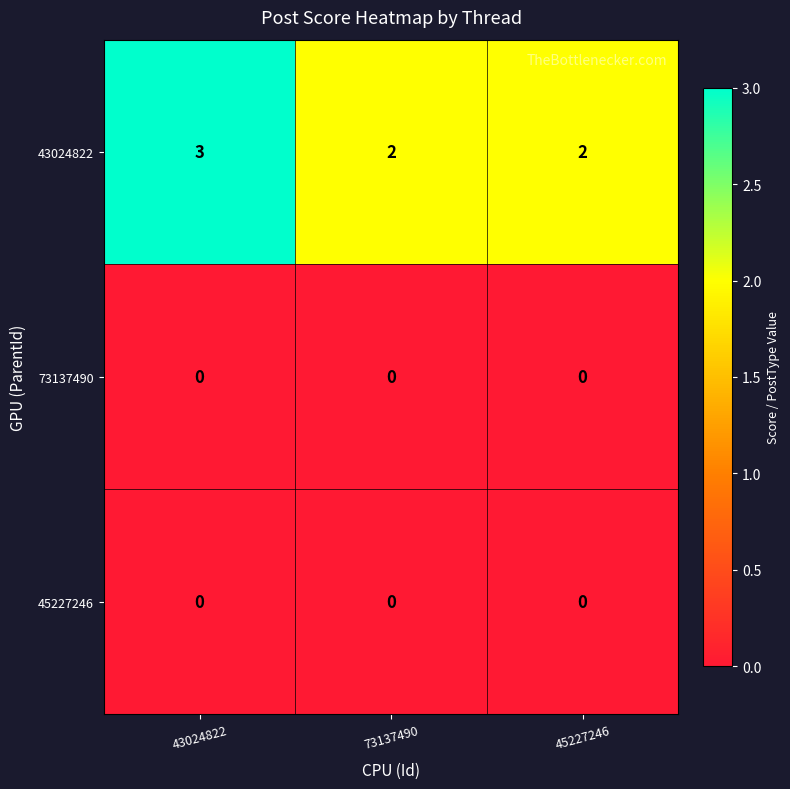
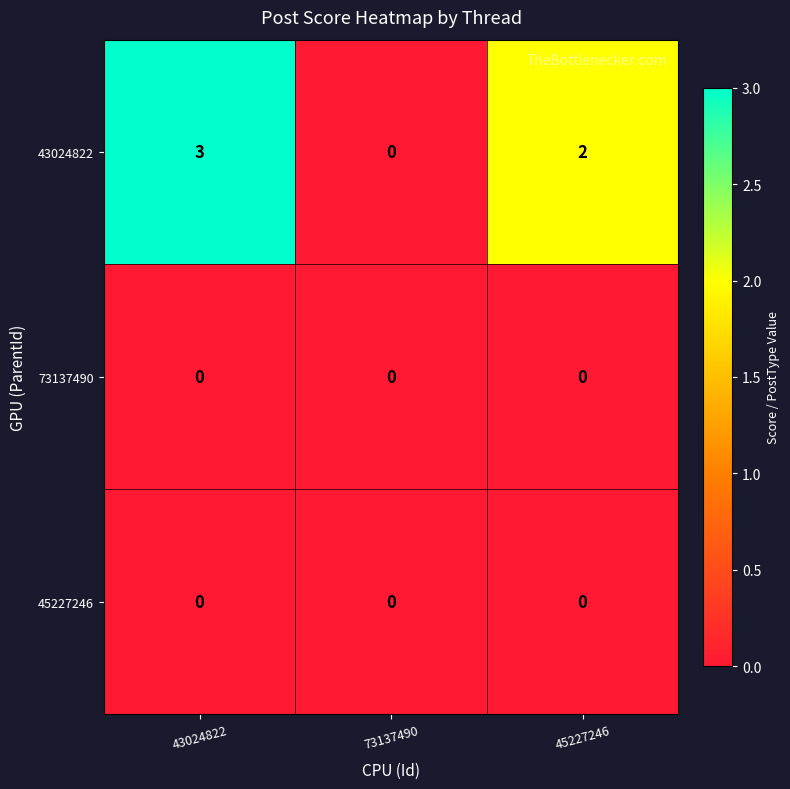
43024822, 73137490: 2 -> 0
